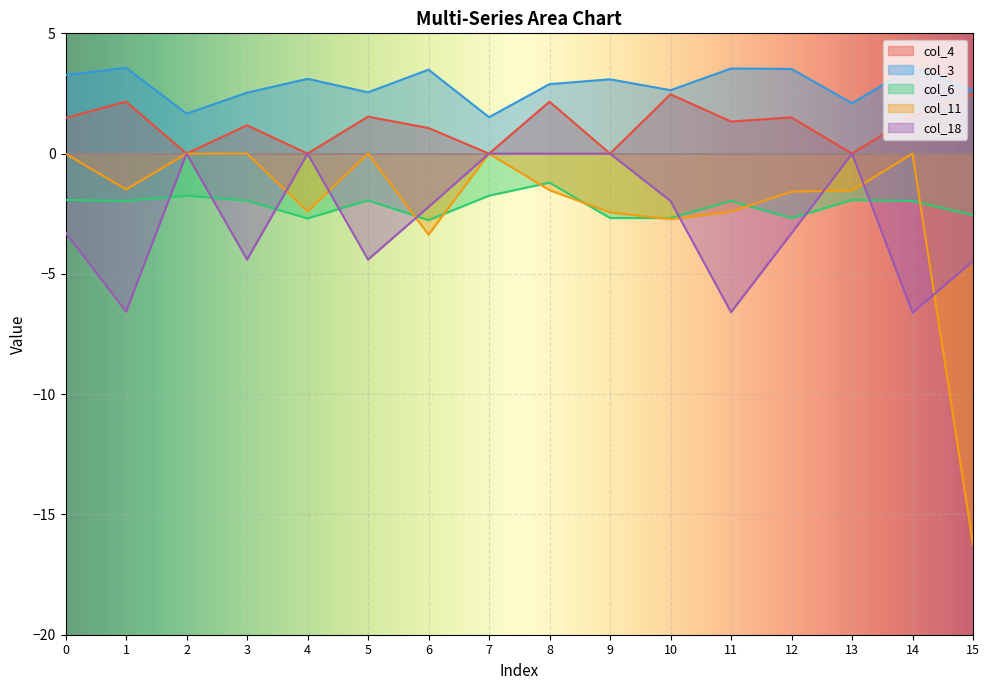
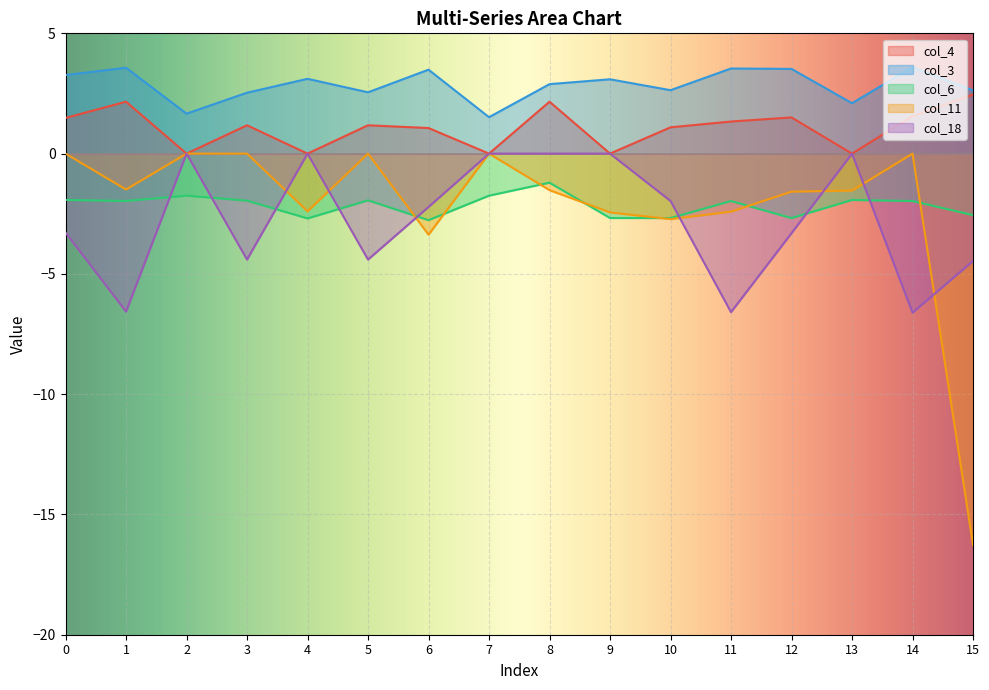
col_4, 5: 1.5 -> 1.2
col_4, 10: 2.5 -> 1.1
